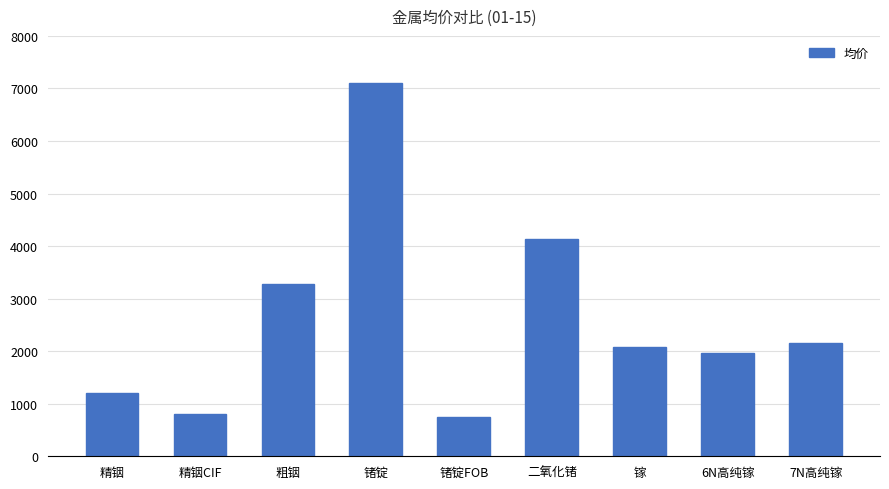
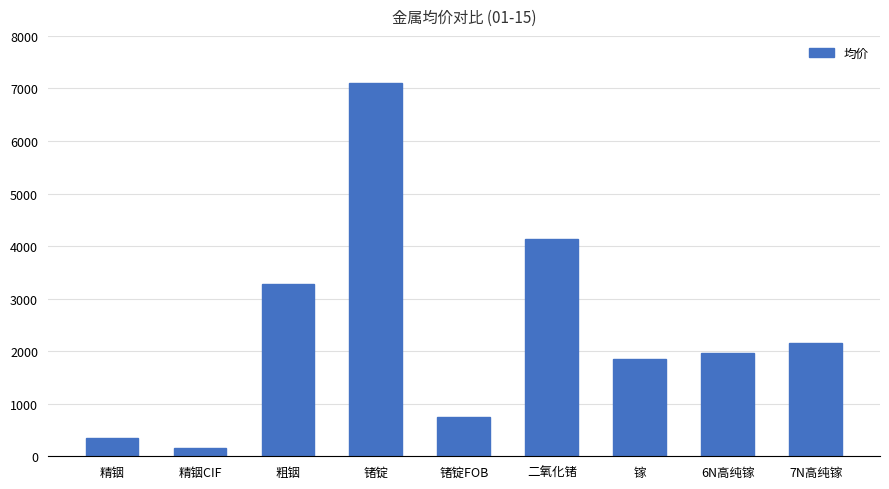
精铟: 1200 -> 300
精铟CIF: 800 -> 200
镓: 2100 -> 1900
